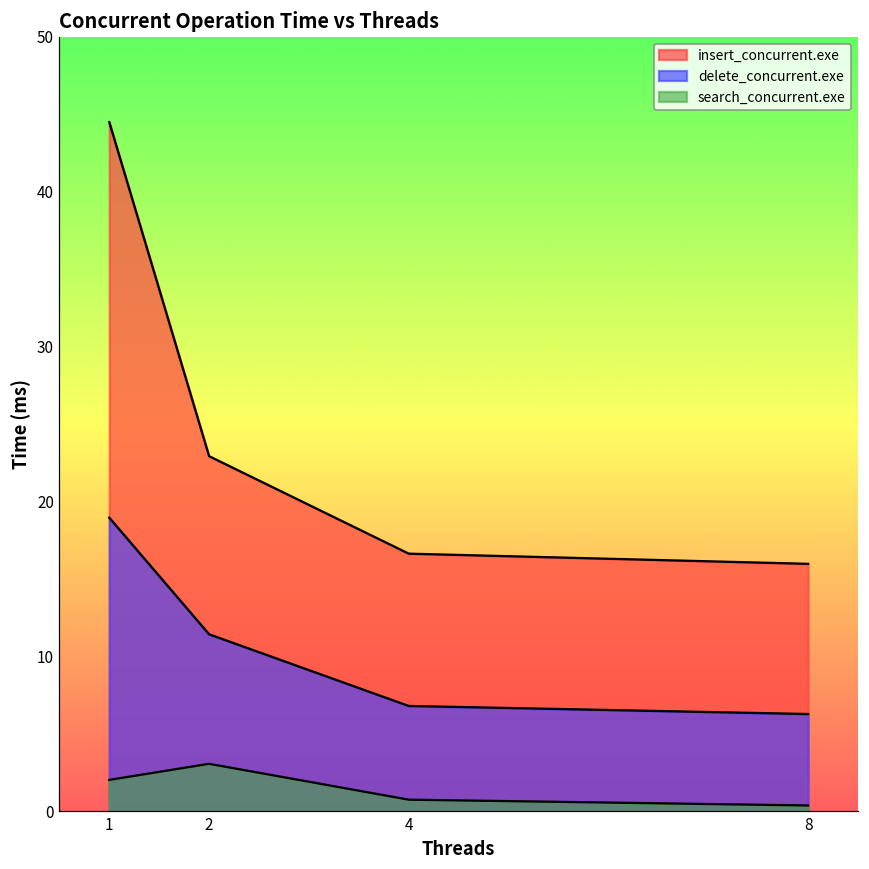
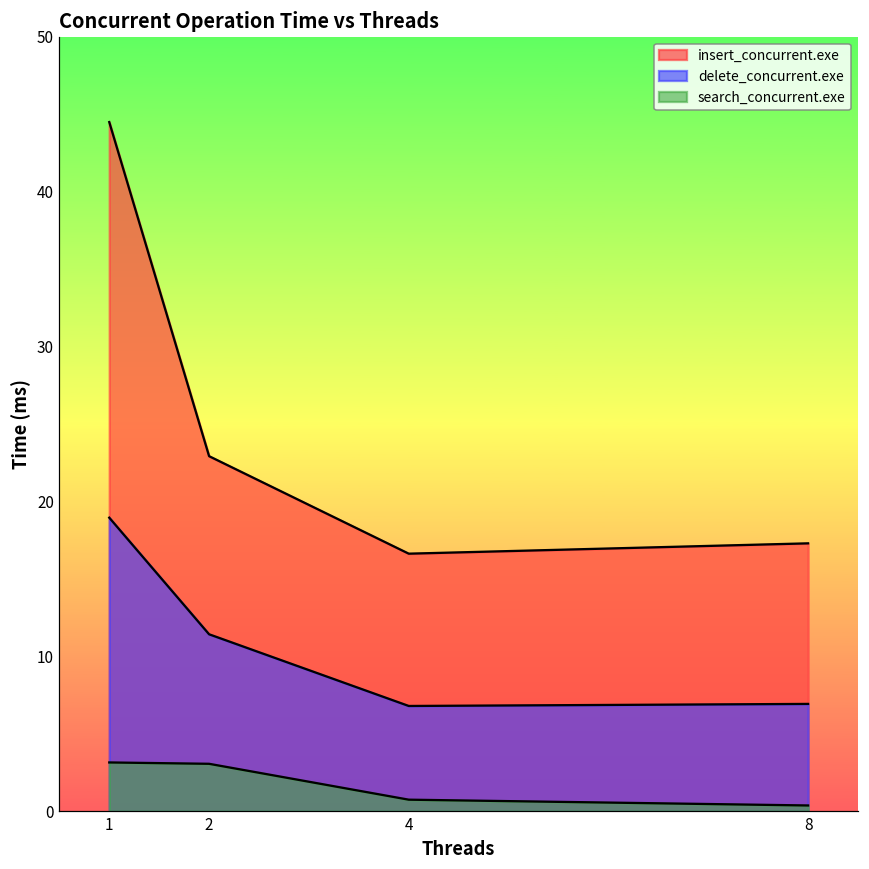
search_concurrent.exe, 1: 2.0 -> 3.2
insert_concurrent.exe, 8: 16.0 -> 17.3
delete_concurrent.exe, 8: 6.3 -> 6.9
